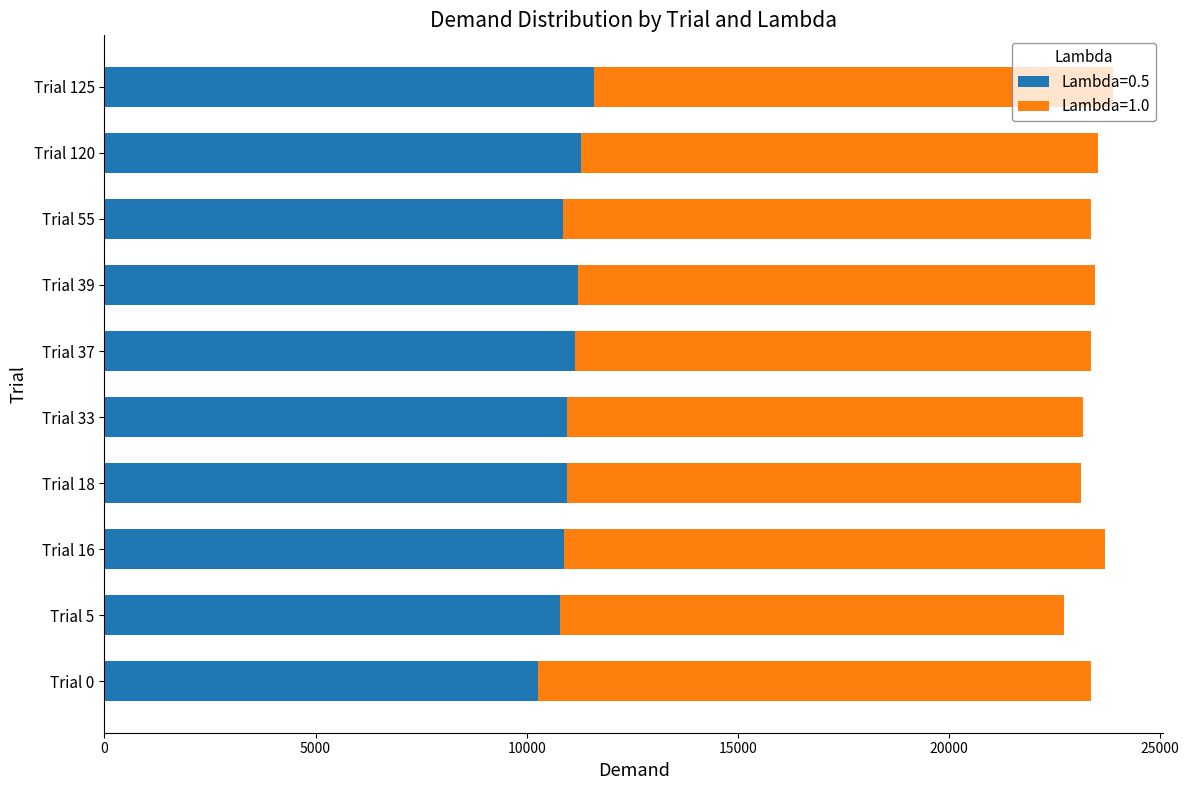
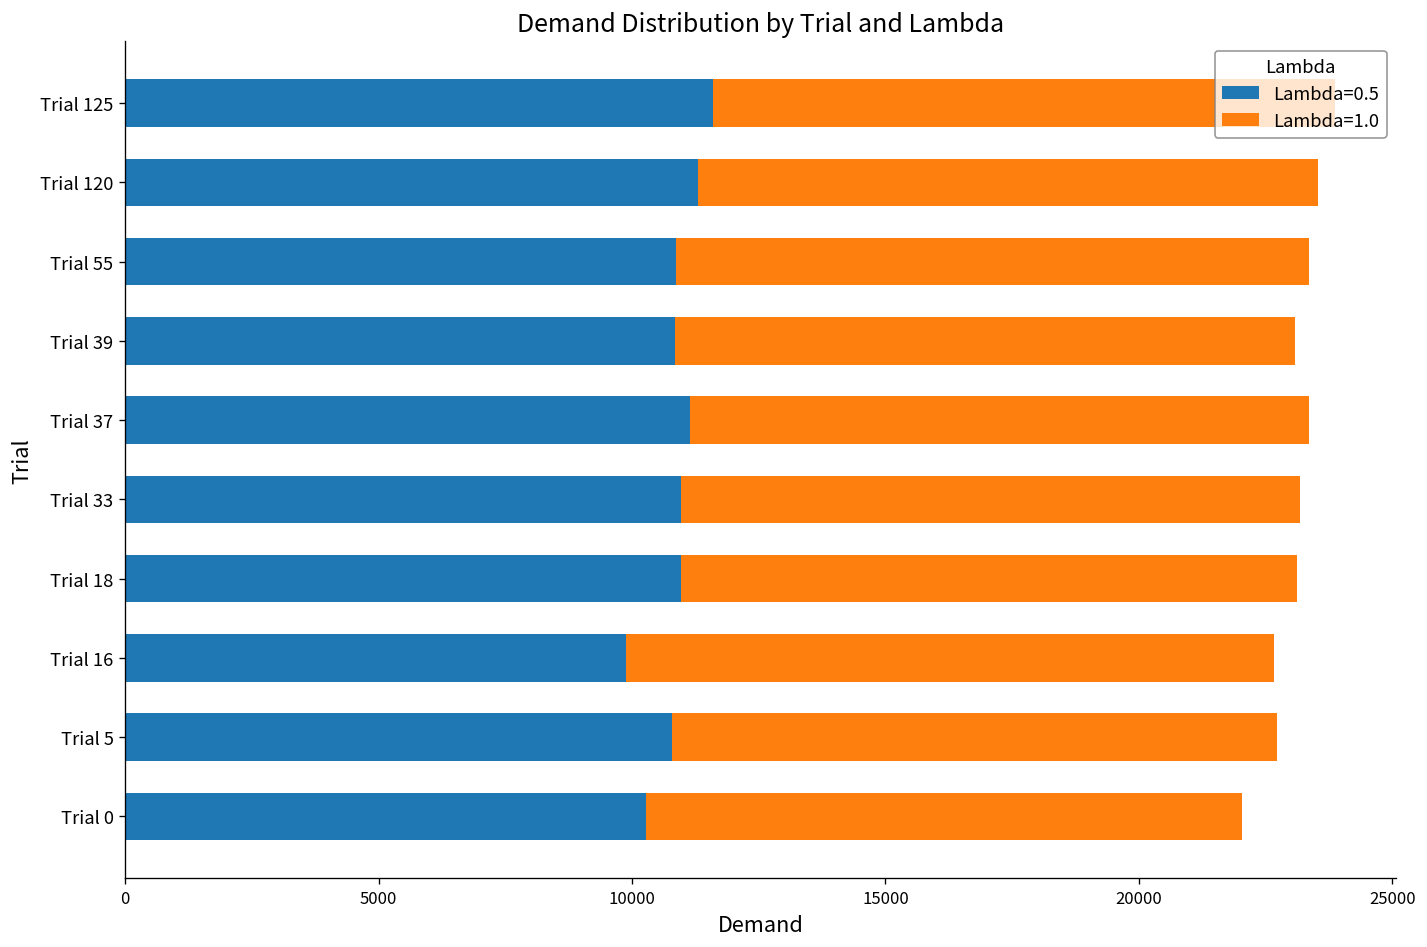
Lambda=0.5, Trial 39: 11200 -> 10900
Lambda=0.5, Trial 16: 10900 -> 9900
Lambda=1.0, Trial 0: 13100 -> 11800
